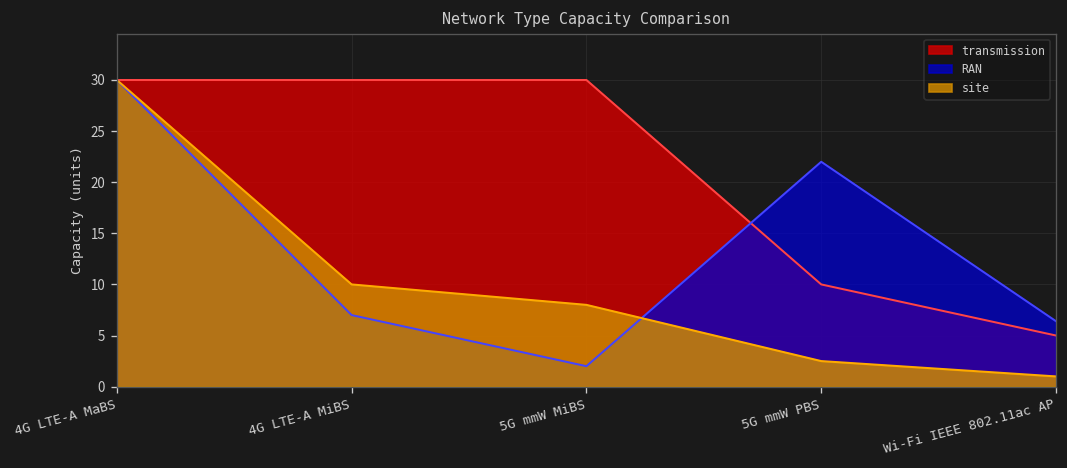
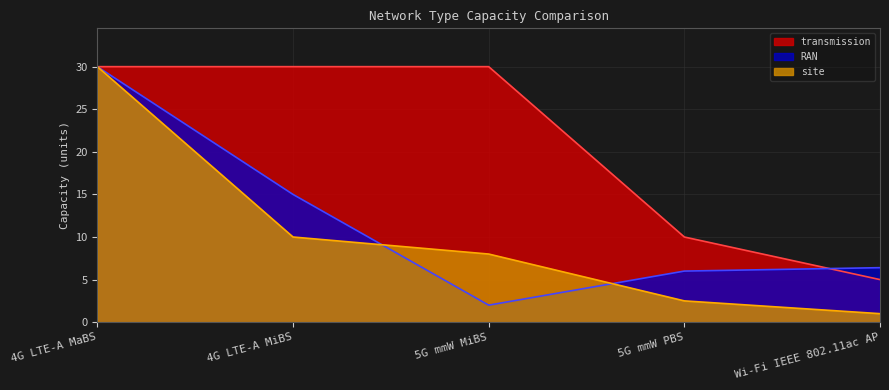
RAN, 4G LTE-A MiBS: 7 -> 15
RAN, 5G mmW PBS: 22 -> 6
